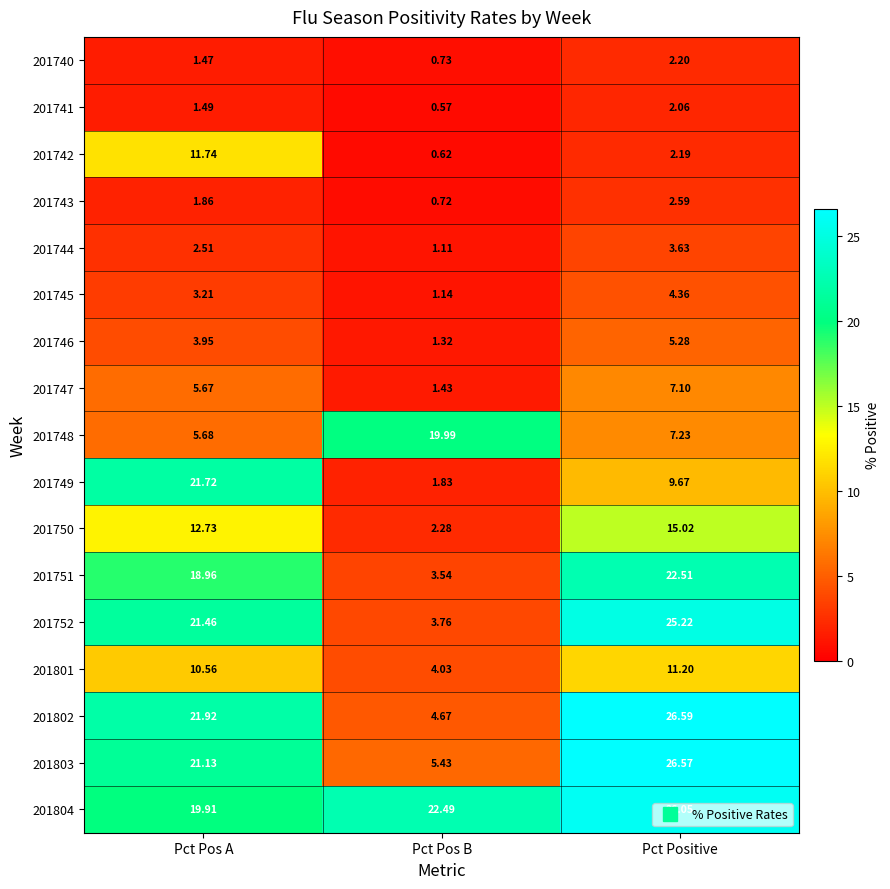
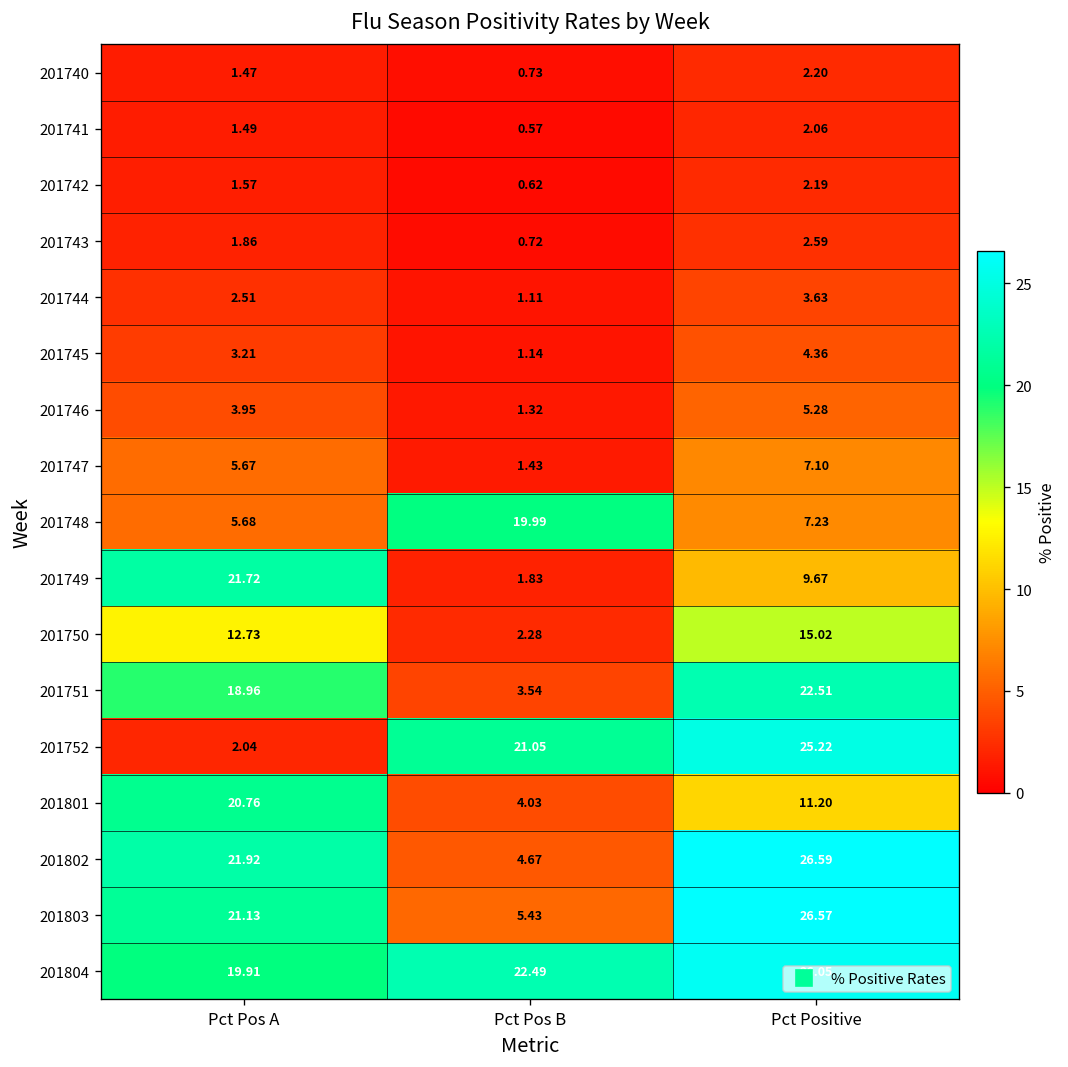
201742, Pct Pos A: 11.74 -> 1.57
201752, Pct Pos A: 21.46 -> 2.04
201752, Pct Pos B: 3.76 -> 21.05
201801, Pct Pos A: 10.56 -> 20.76
